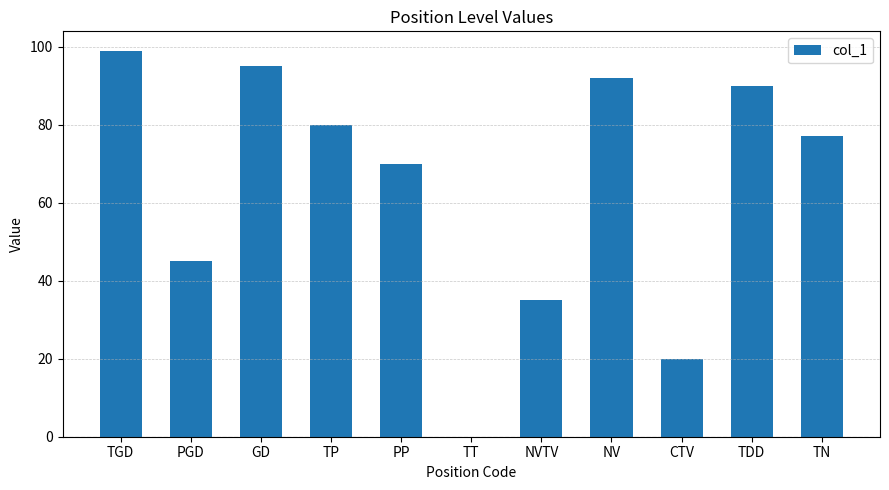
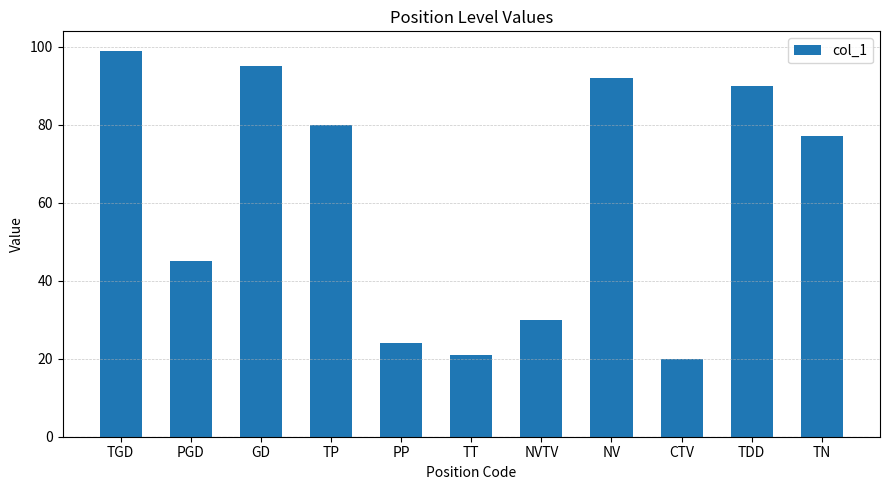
PP: 70 -> 24
TT: 0 -> 21
NVTV: 35 -> 30
